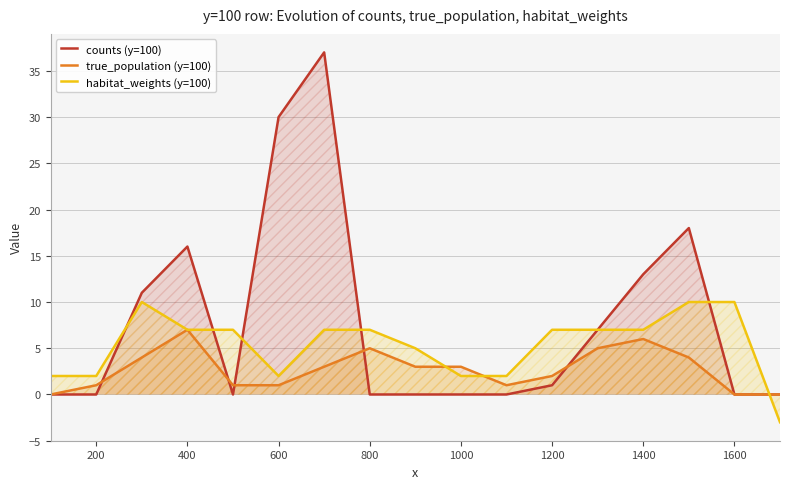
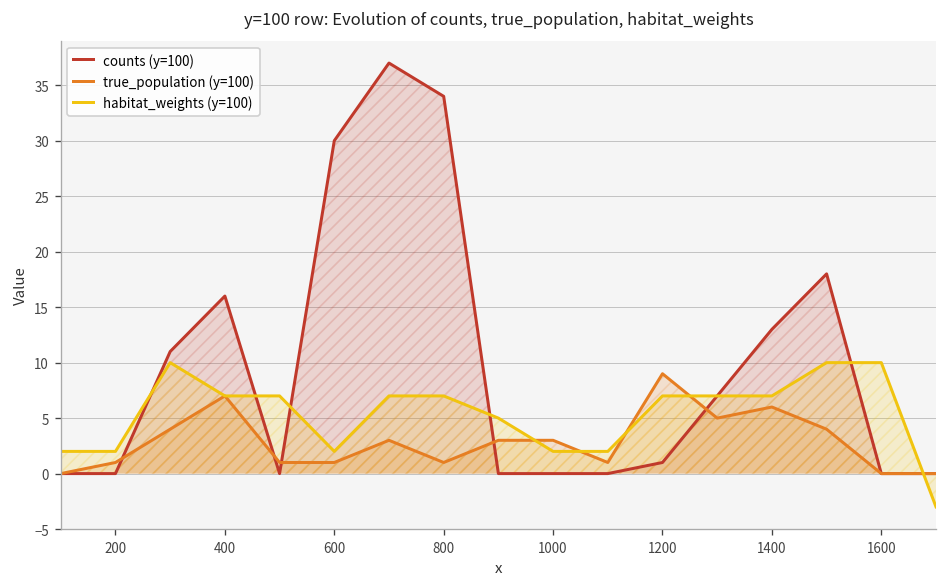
counts (y=100), 800: 0 -> 34
true_population (y=100), 800: 5 -> 1
true_population (y=100), 1200: 2 -> 9
